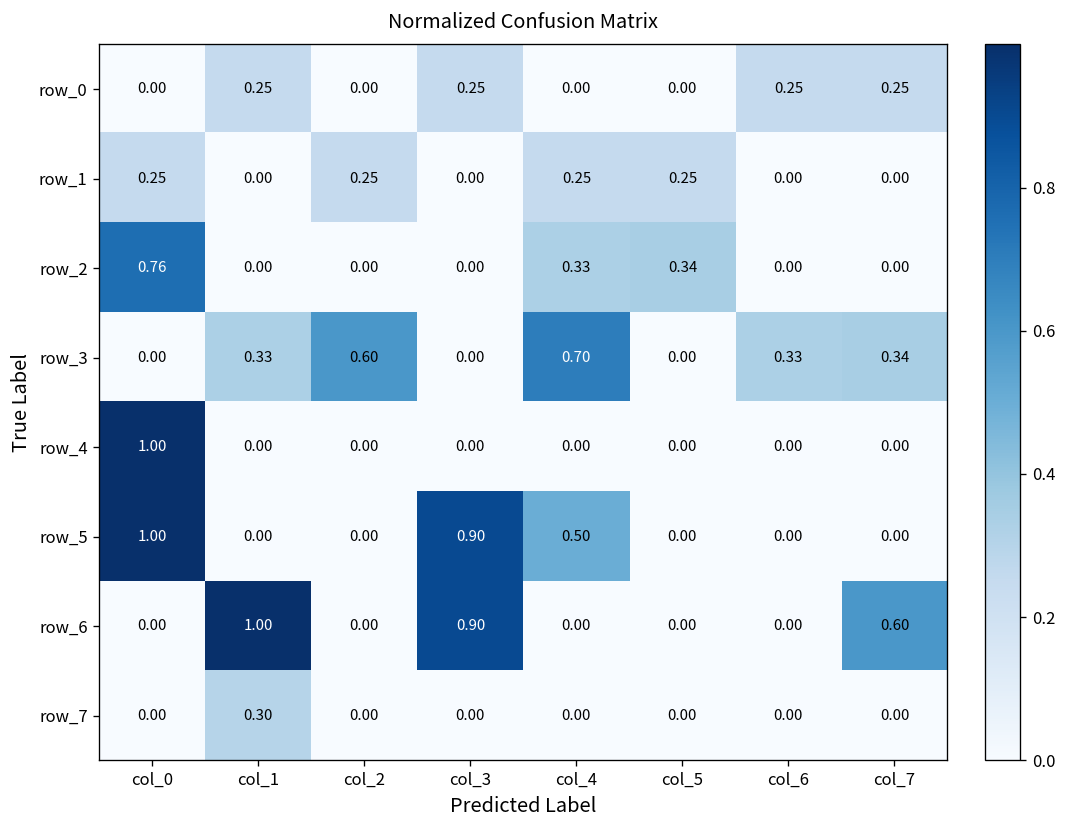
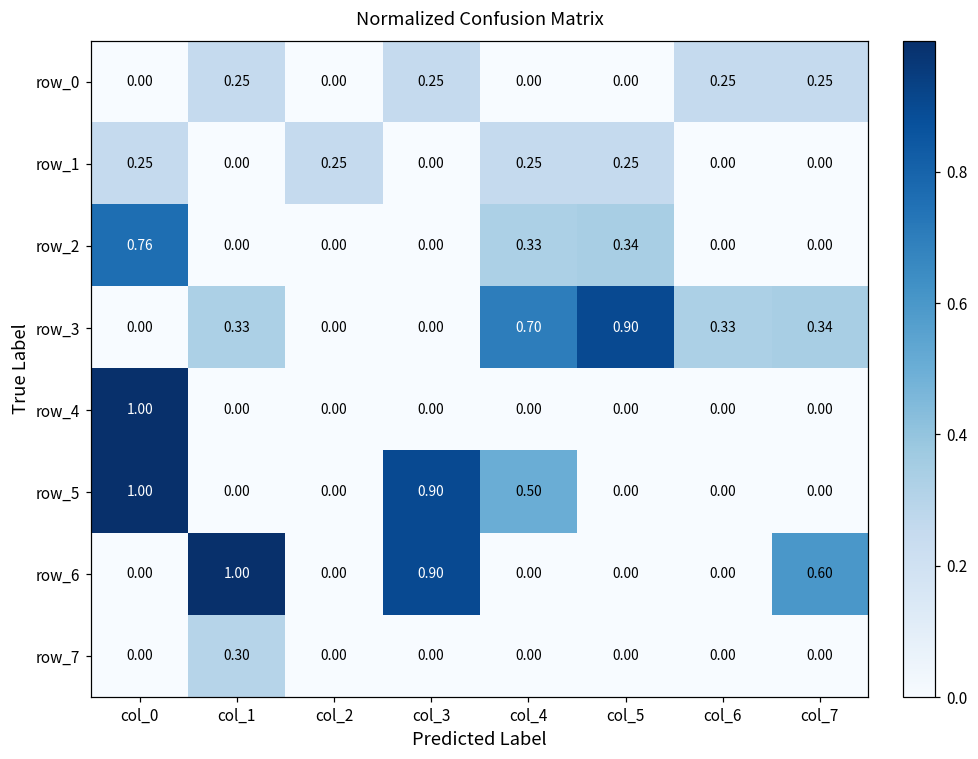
row_3, col_2: 0.60 -> 0.00
row_3, col_5: 0.00 -> 0.90
